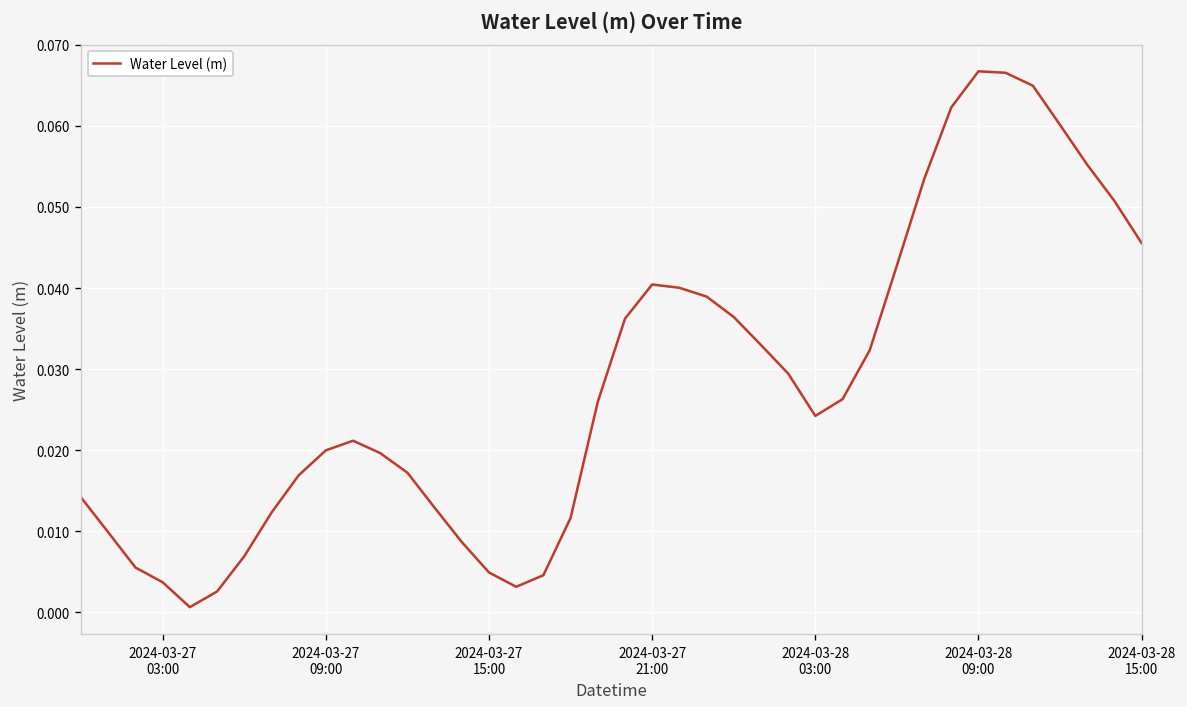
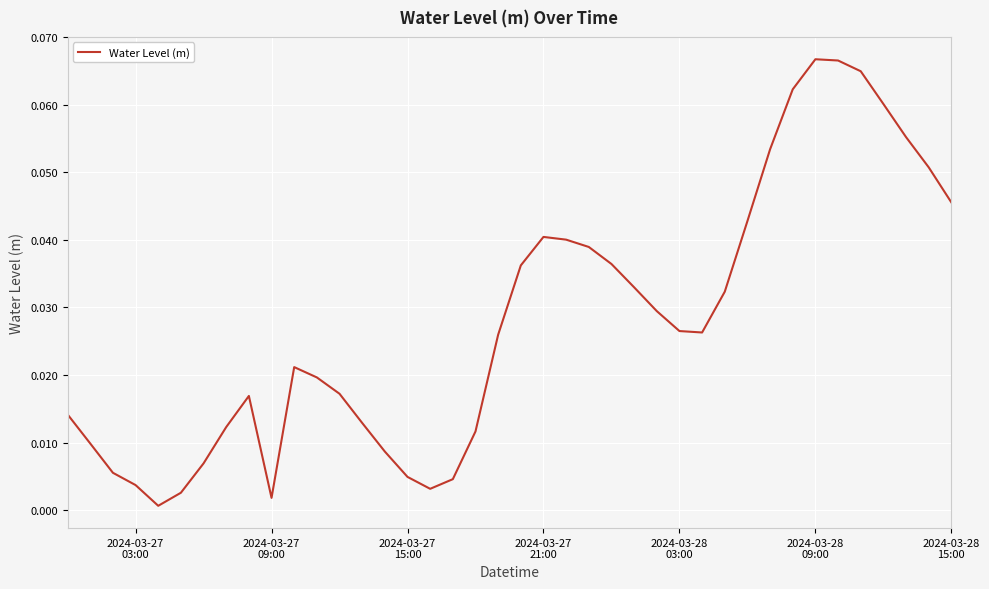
2024-03-27 09:00: 0.020 -> 0.002
2024-03-28 03:00: 0.024 -> 0.027
